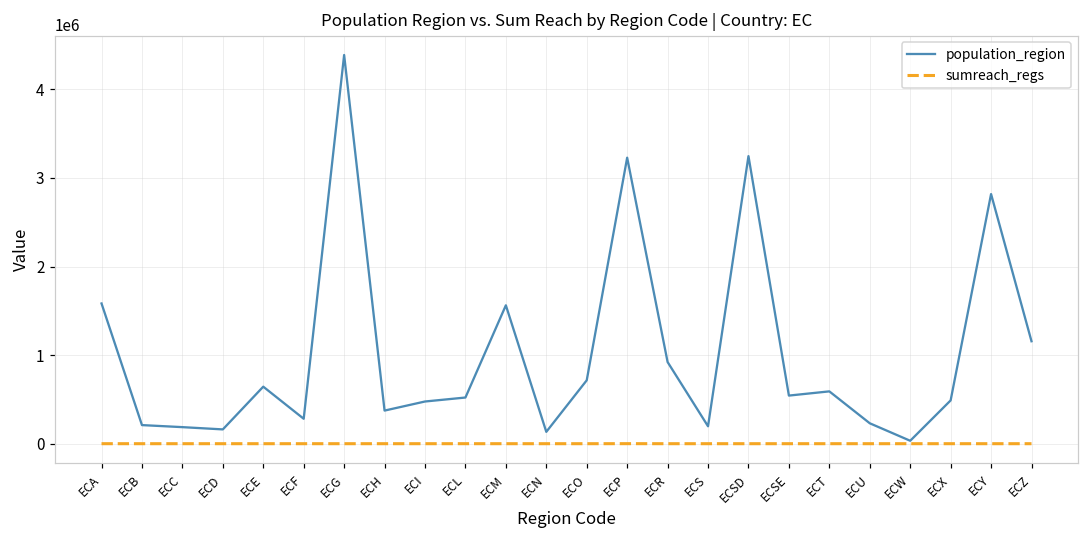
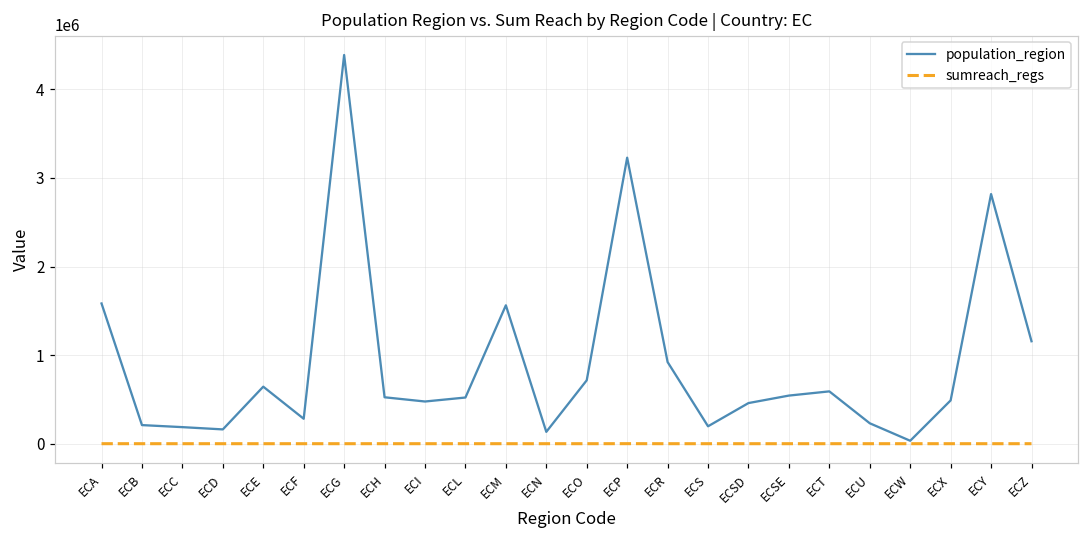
population_region, ECH: 400000 -> 500000
population_region, ECSD: 3200000 -> 500000
